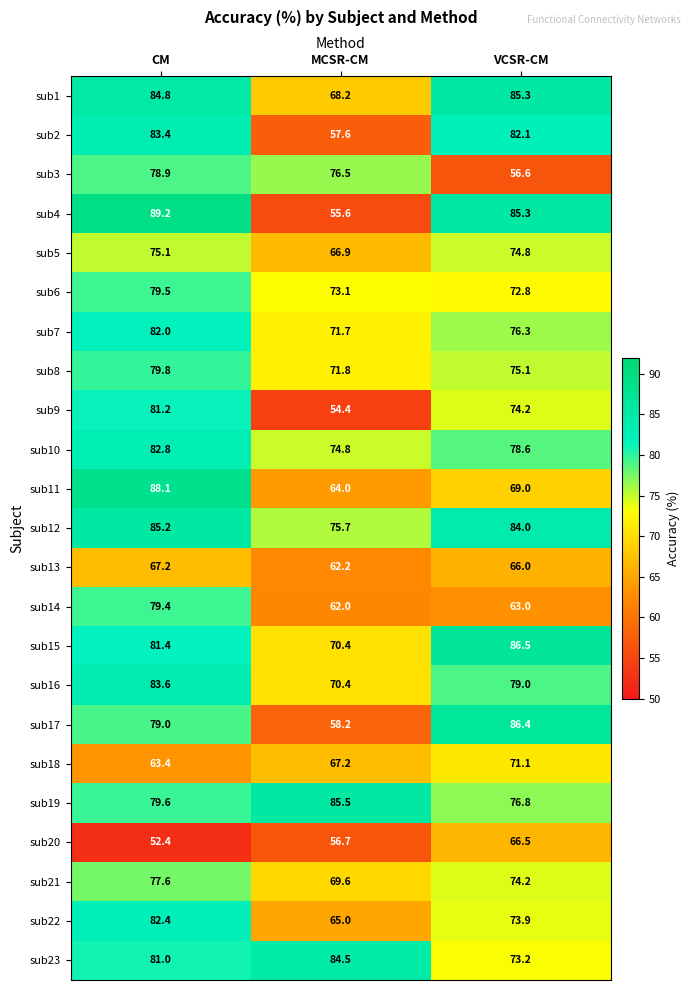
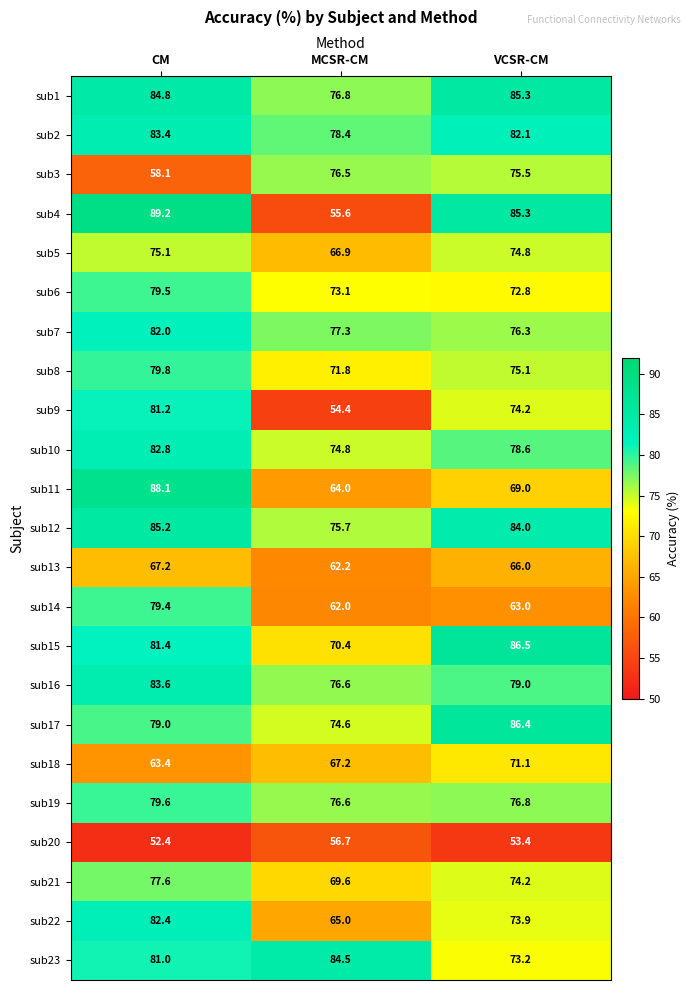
sub1, MCSR-CM: 68.2 -> 76.8
sub2, MCSR-CM: 57.6 -> 78.4
sub3, CM: 78.9 -> 58.1
sub3, VCSR-CM: 56.6 -> 75.5
sub7, MCSR-CM: 71.7 -> 77.3
sub16, MCSR-CM: 70.4 -> 76.6
sub17, MCSR-CM: 58.2 -> 74.6
sub19, MCSR-CM: 85.5 -> 76.6
sub20, VCSR-CM: 66.5 -> 53.4
